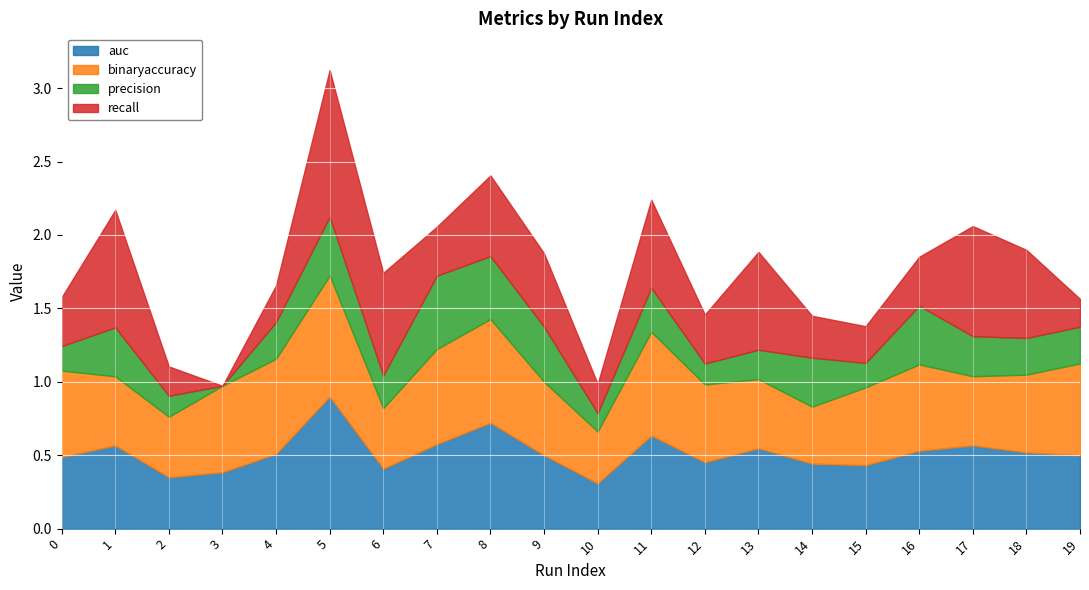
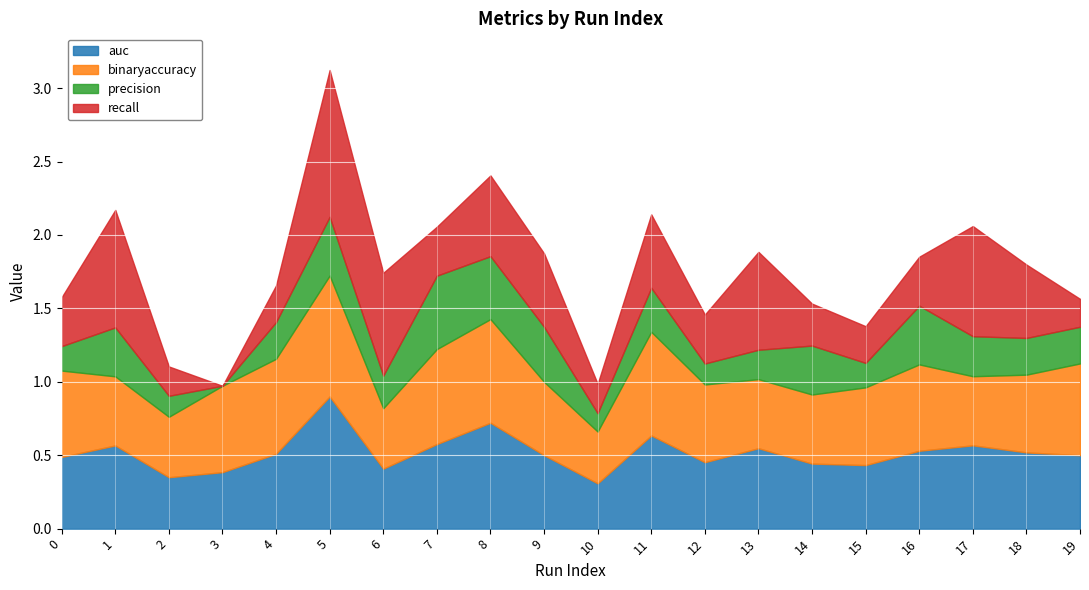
recall, 11: 0.6 -> 0.5
binaryaccuracy, 14: 0.39 -> 0.47
recall, 18: 0.6 -> 0.5
